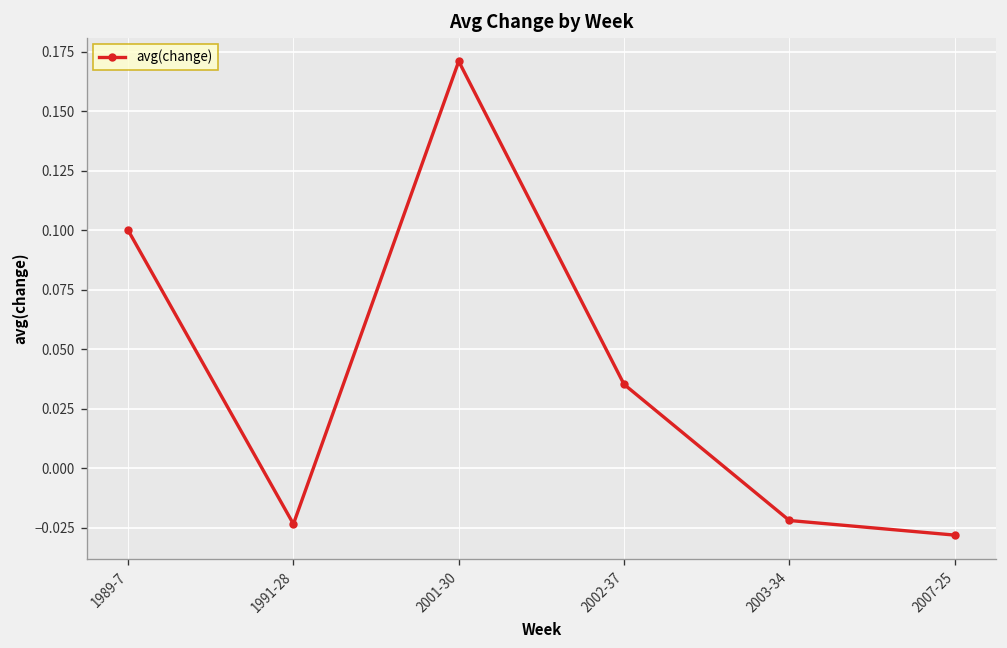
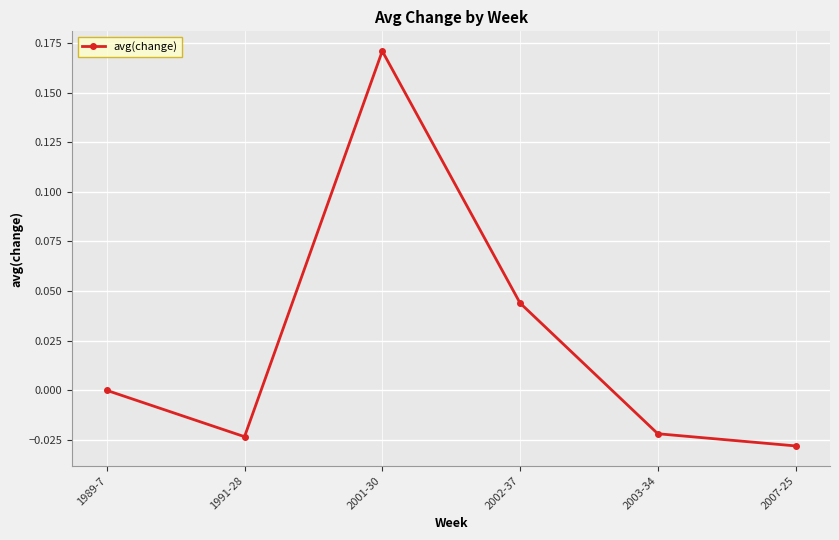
1989-7: 0.1 -> 0.0
2002-37: 0.035 -> 0.044
